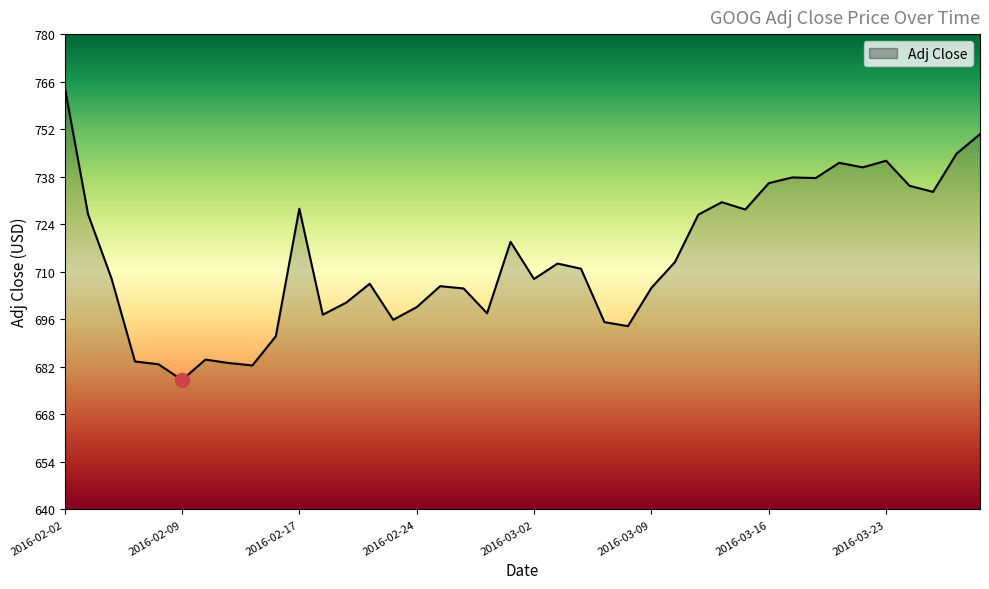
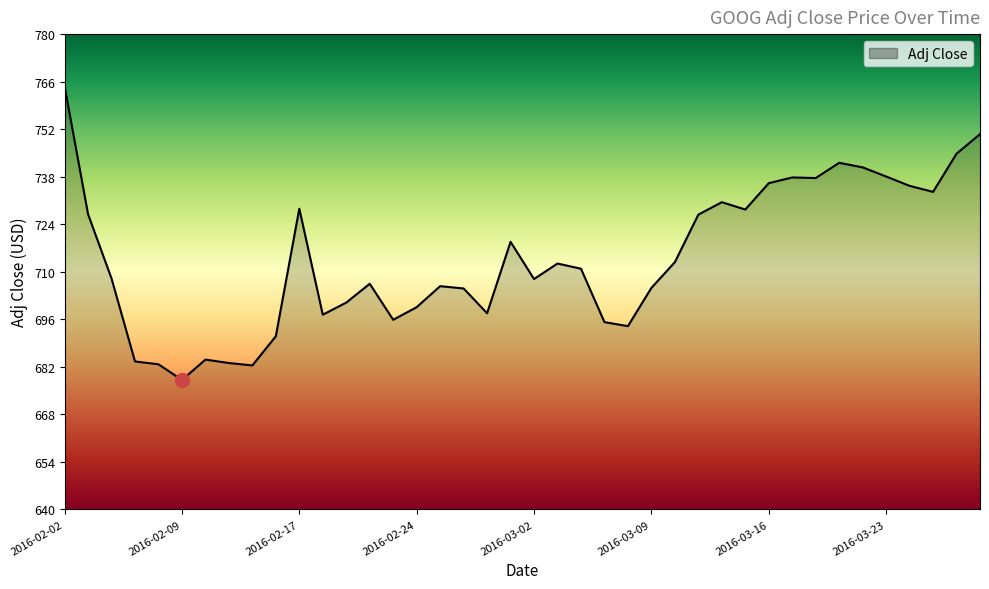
Adj Close, 2016-03-23: 743 -> 738
